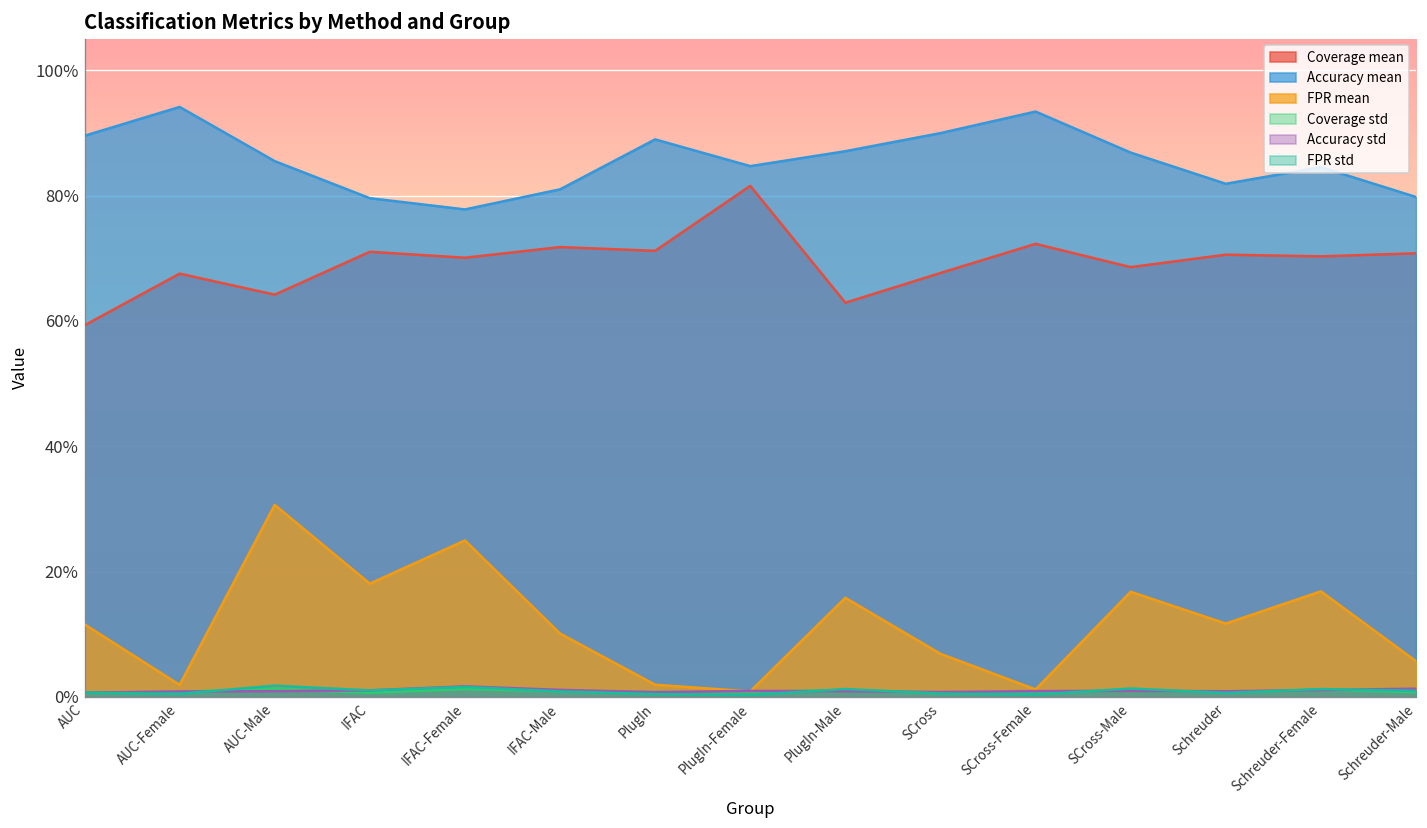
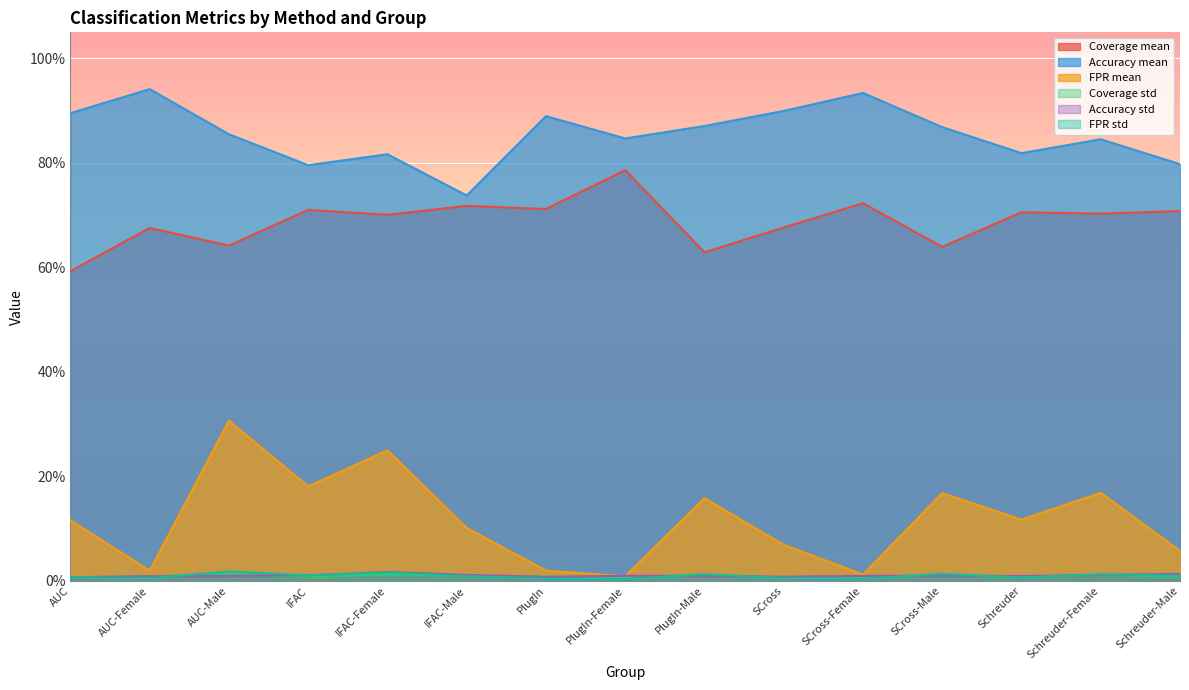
Accuracy mean, IFAC-Female: 78% -> 82%
Accuracy mean, IFAC-Male: 81% -> 74%
Coverage mean, PlugIn-Female: 82% -> 79%
Coverage mean, SCross-Male: 69% -> 64%
